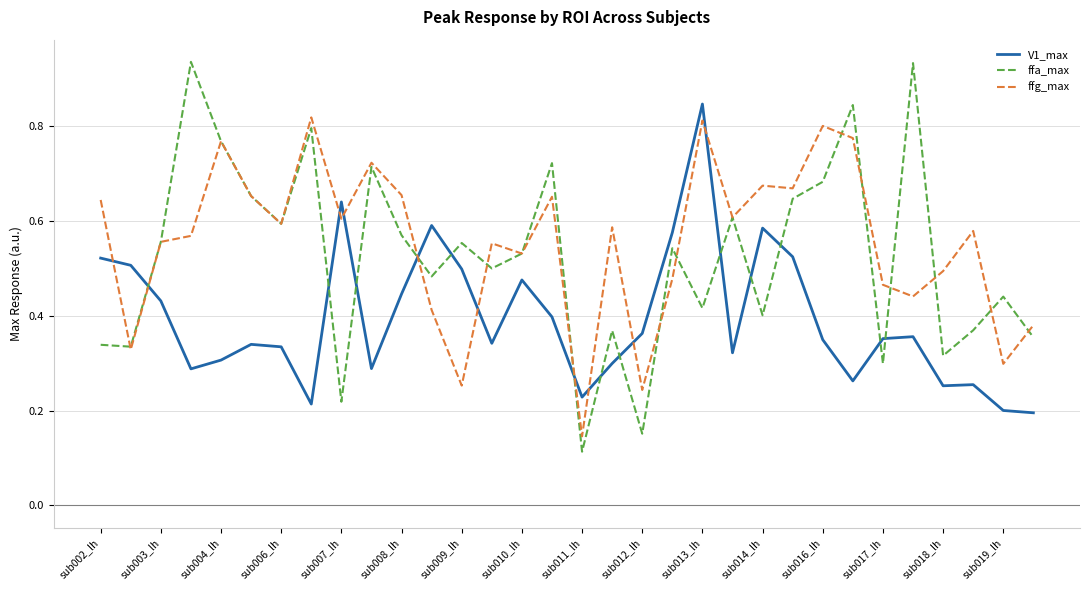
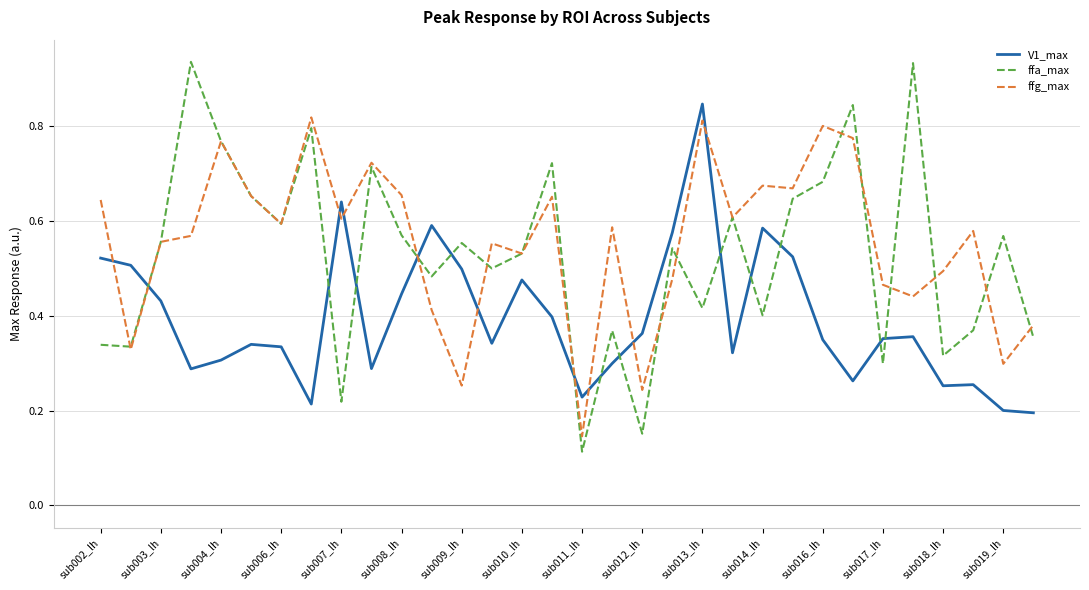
ffa_max, sub019_lh: 0.44 -> 0.57
